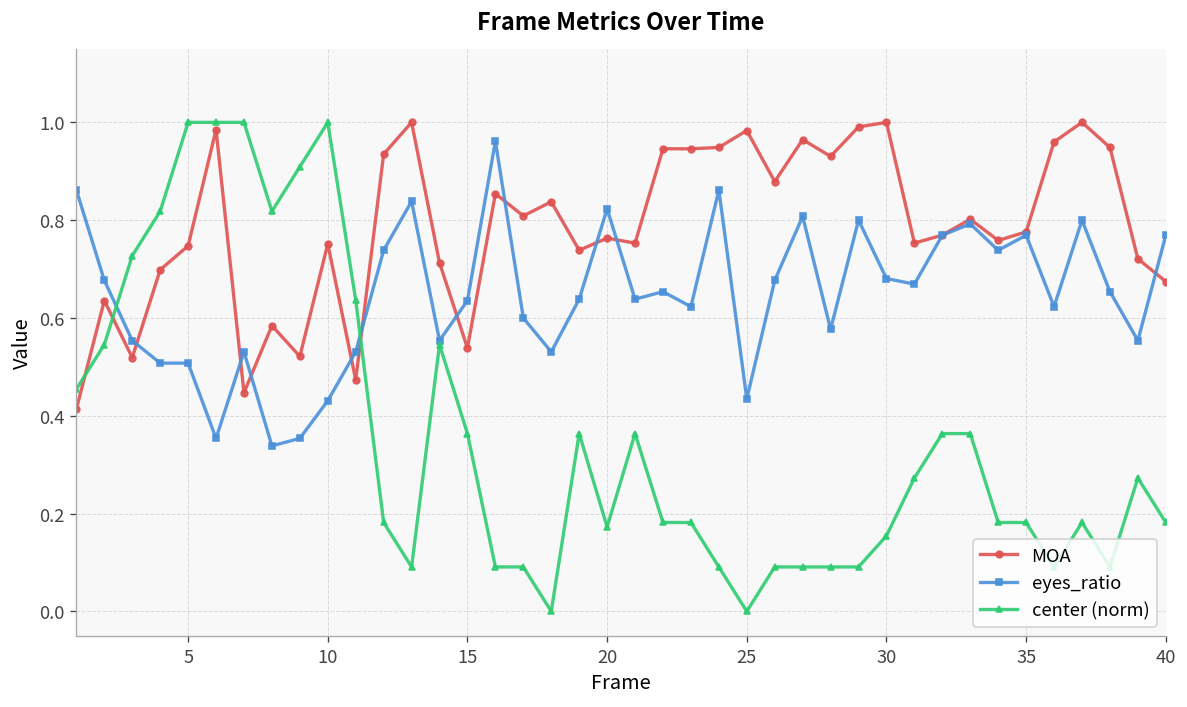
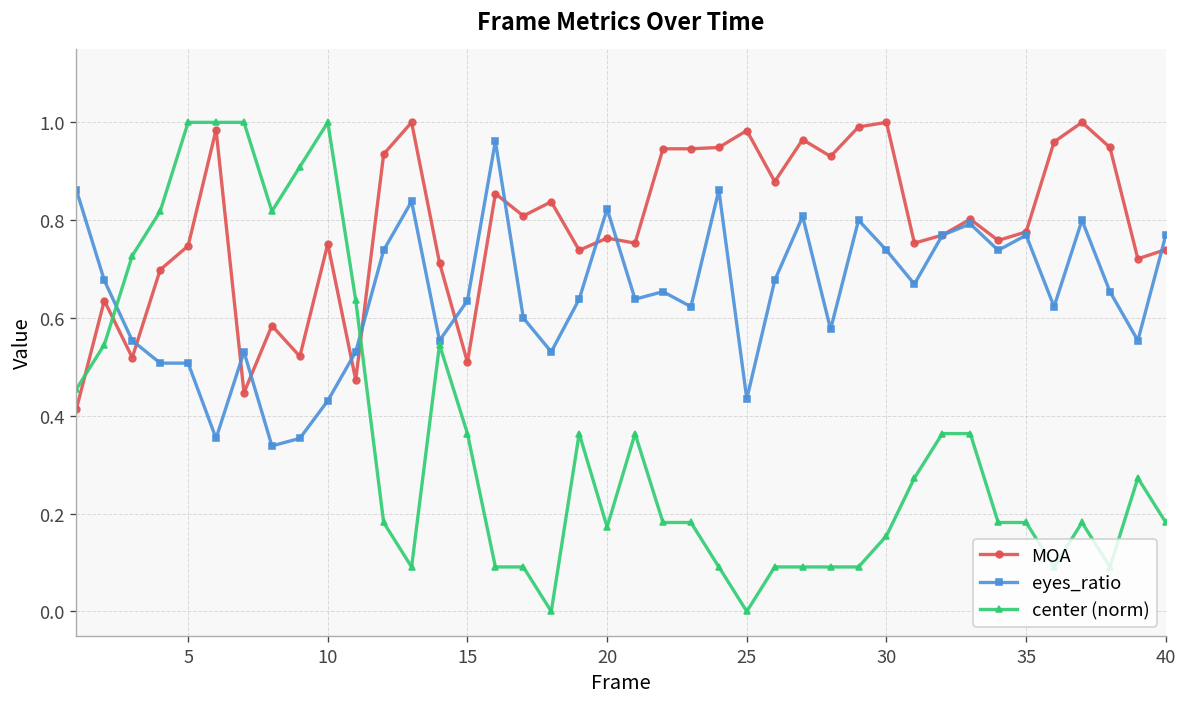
MOA, 15: 0.54 -> 0.51
eyes_ratio, 30: 0.68 -> 0.74
MOA, 40: 0.67 -> 0.74
